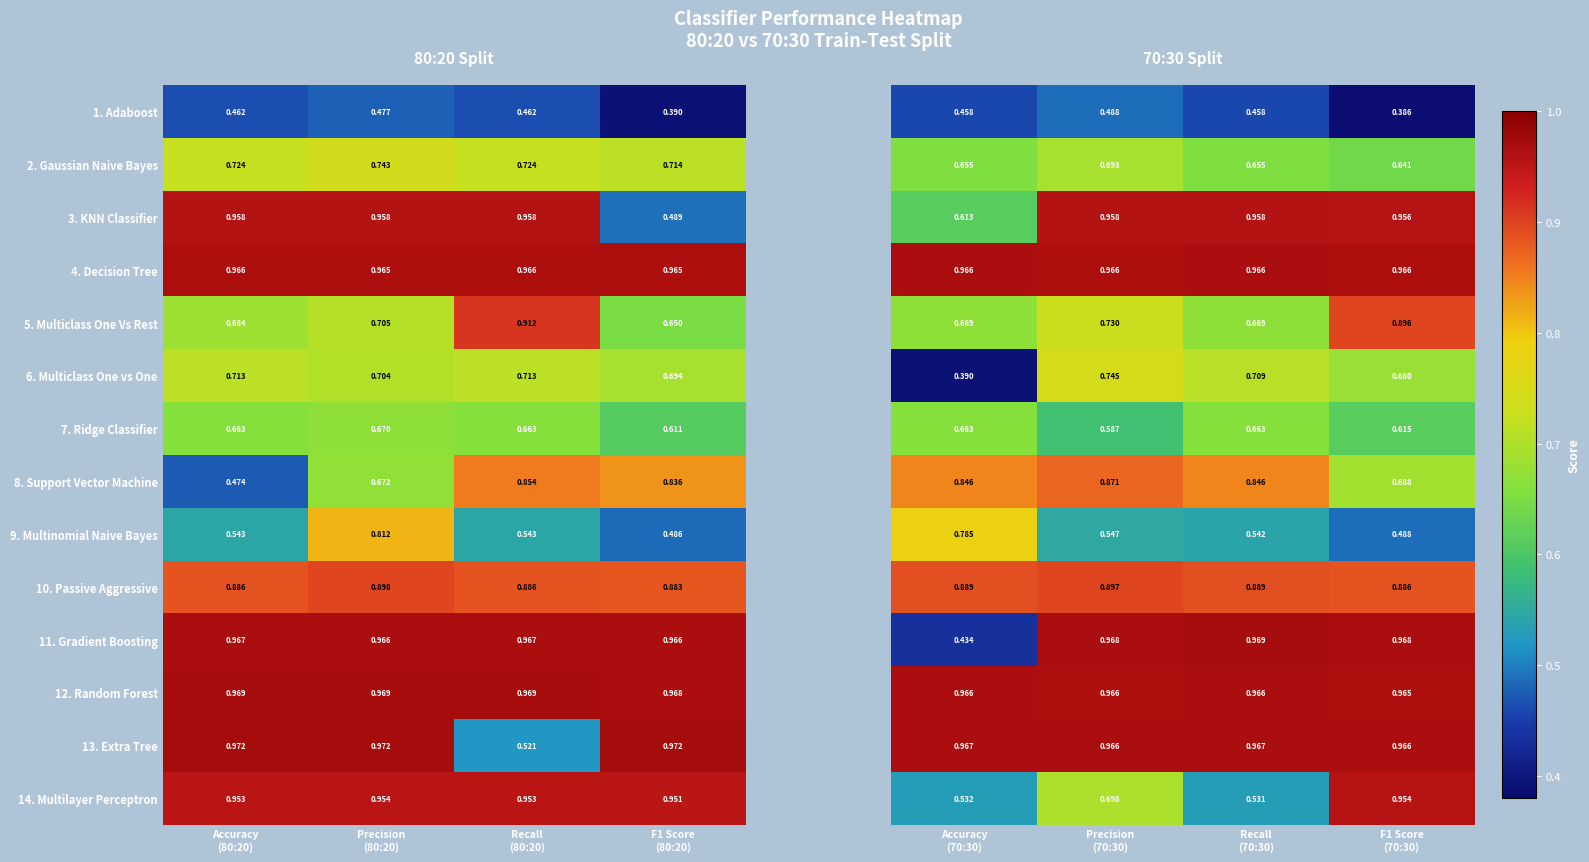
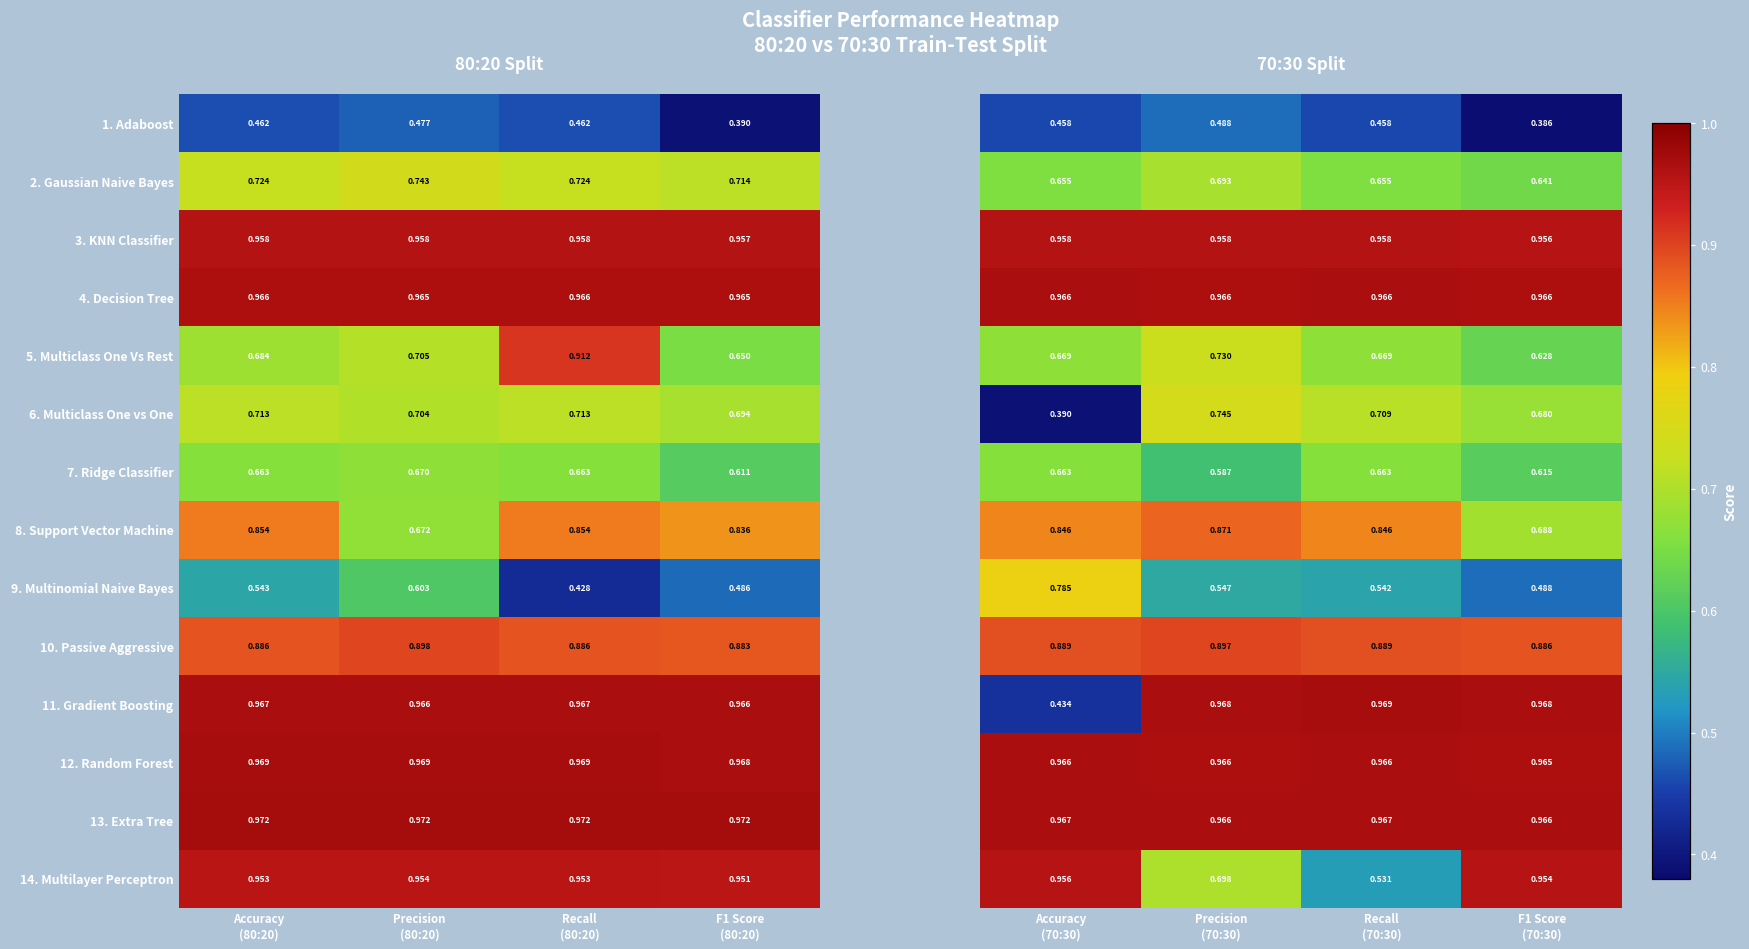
3. KNN Classifier, F1 Score (80:20): 0.489 -> 0.957
3. KNN Classifier, Accuracy (70:30): 0.613 -> 0.958
5. Multiclass One Vs Rest, F1 Score (70:30): 0.896 -> 0.628
8. Support Vector Machine, Accuracy (80:20): 0.474 -> 0.854
9. Multinomial Naive Bayes, Precision (80:20): 0.812 -> 0.603
9. Multinomial Naive Bayes, Recall (80:20): 0.543 -> 0.428
13. Extra Tree, Recall (80:20): 0.521 -> 0.972
14. Multilayer Perceptron, Accuracy (70:30): 0.532 -> 0.956
